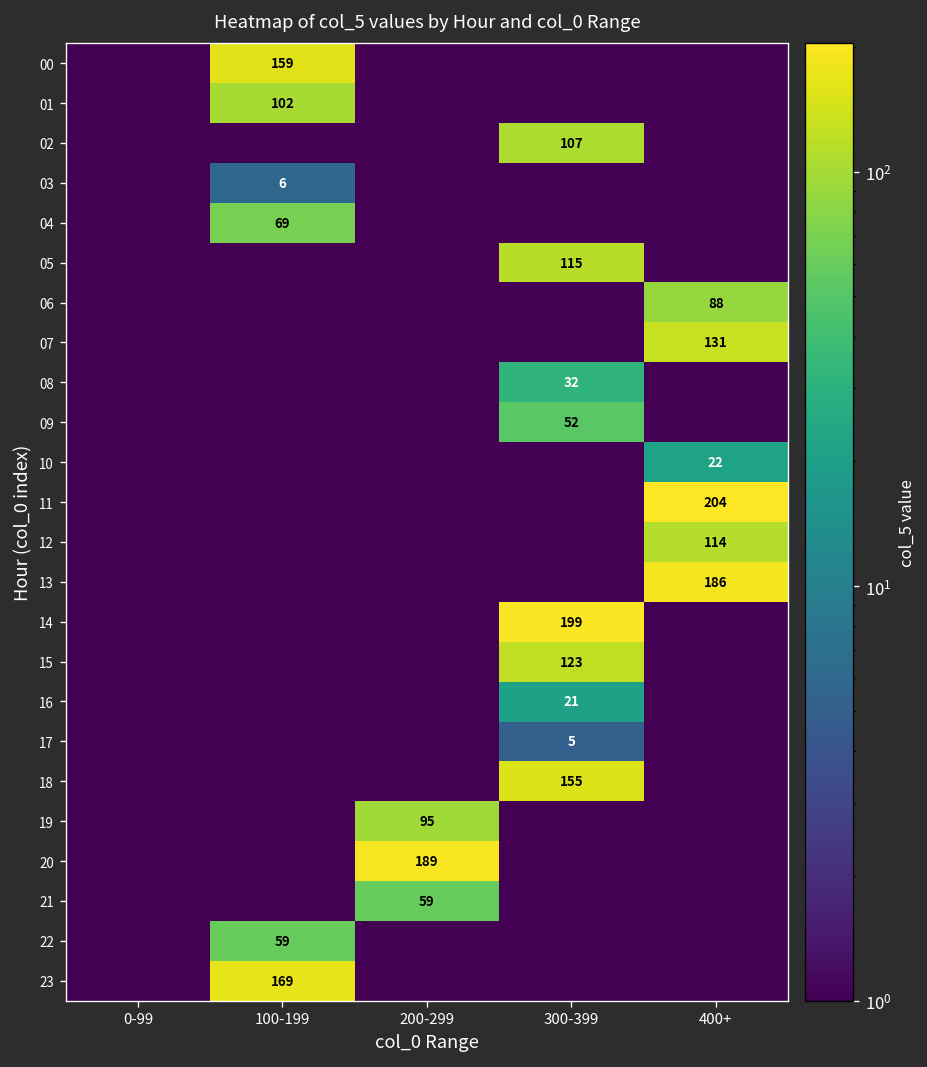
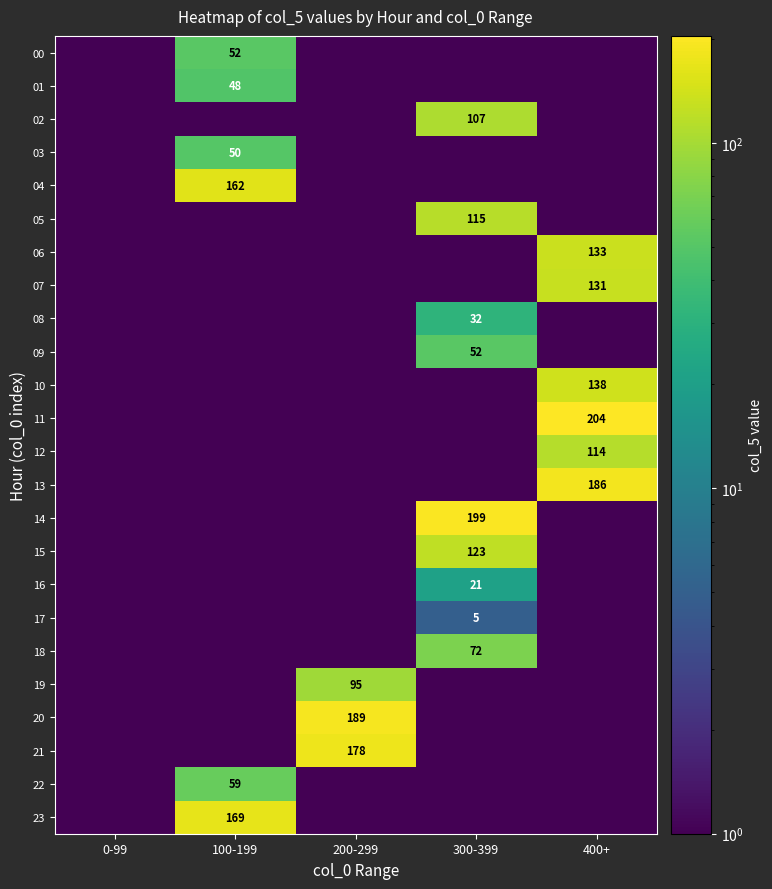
00, 100-199: 159 -> 52
01, 100-199: 102 -> 48
03, 100-199: 6 -> 50
04, 100-199: 69 -> 162
06, 400+: 88 -> 133
10, 400+: 22 -> 138
18, 300-399: 155 -> 72
21, 200-299: 59 -> 178
